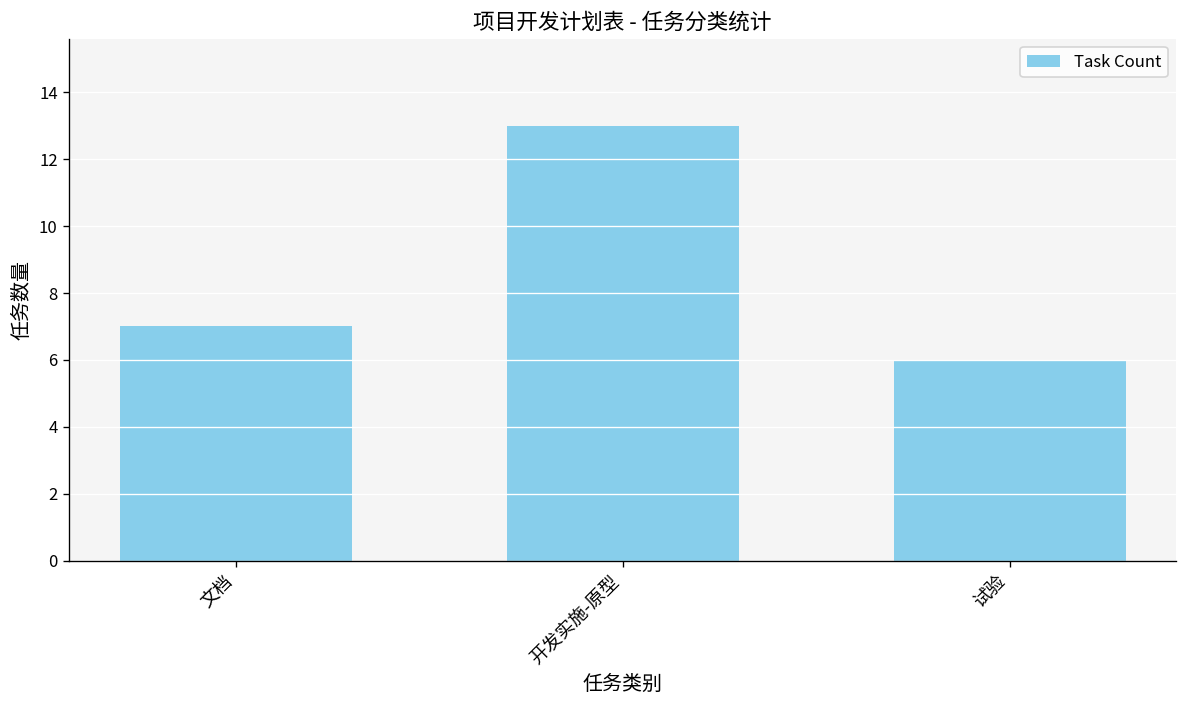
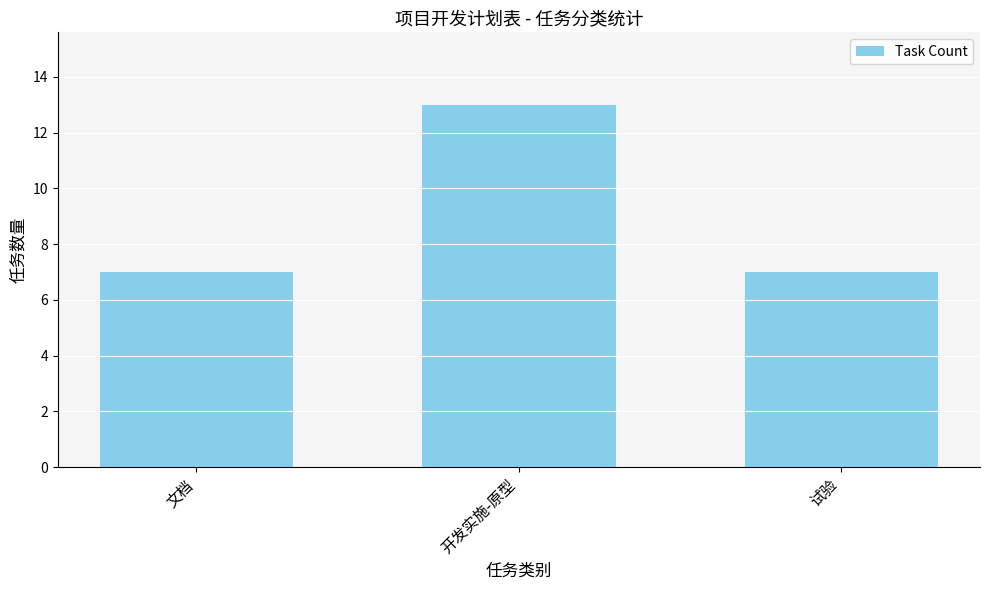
试验: 6 -> 7
